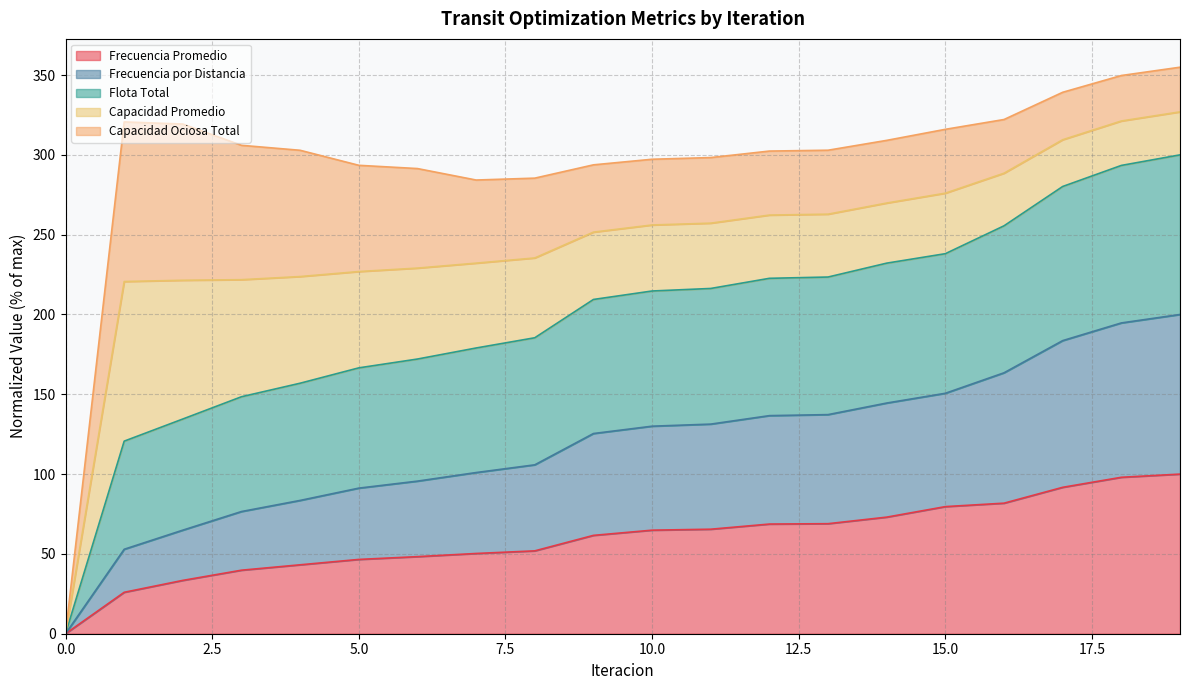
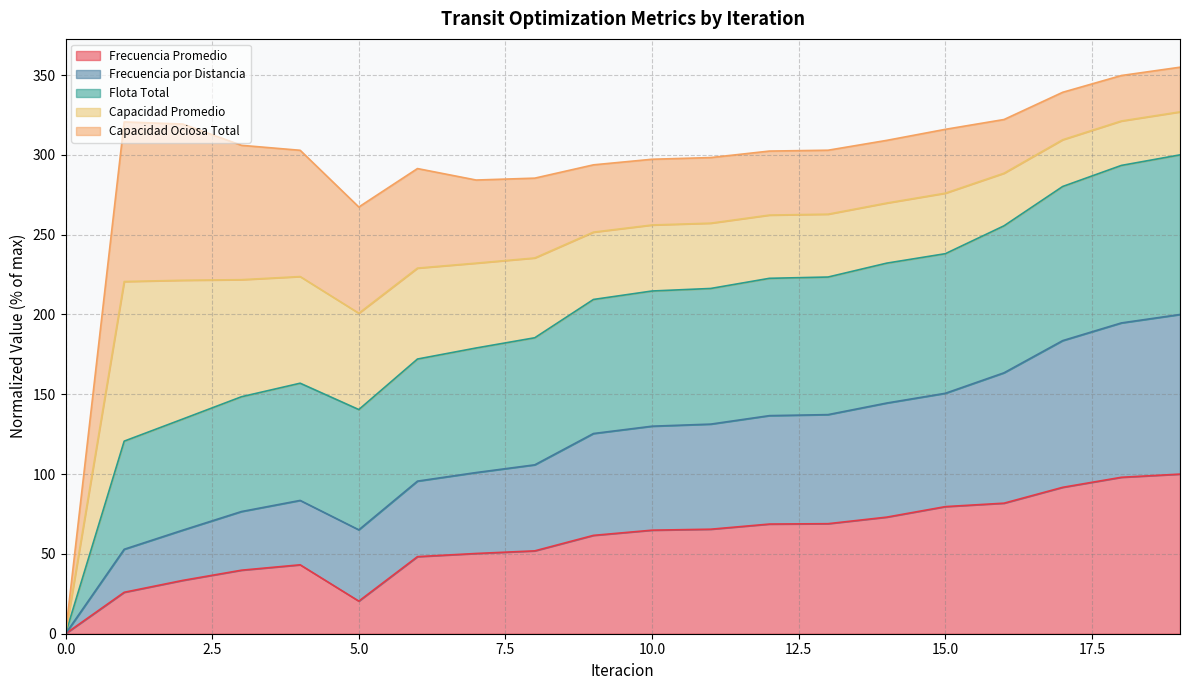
Frecuencia Promedio, 5.0: 47 -> 20
